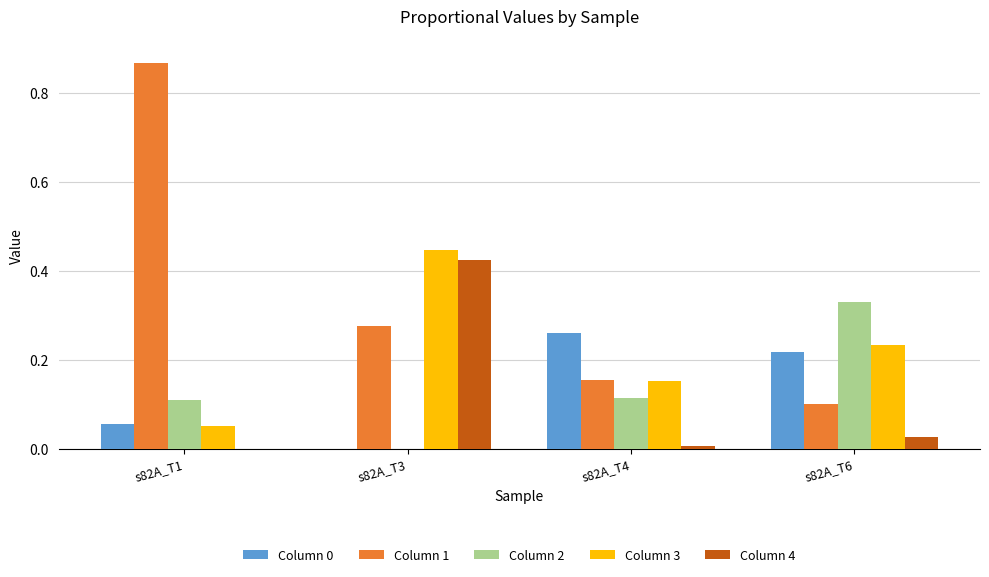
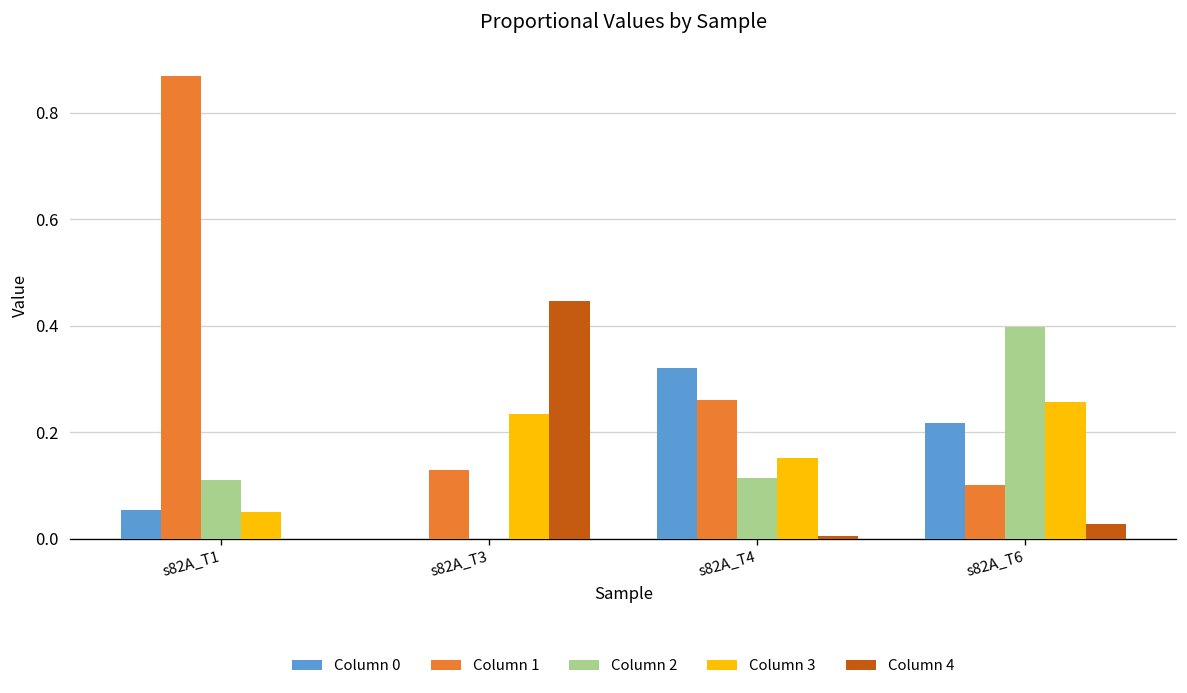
Column 1, s82A_T3: 0.28 -> 0.13
Column 3, s82A_T3: 0.45 -> 0.23
Column 4, s82A_T3: 0.42 -> 0.45
Column 0, s82A_T4: 0.26 -> 0.32
Column 1, s82A_T4: 0.15 -> 0.26
Column 2, s82A_T6: 0.33 -> 0.40
Column 3, s82A_T6: 0.23 -> 0.26
